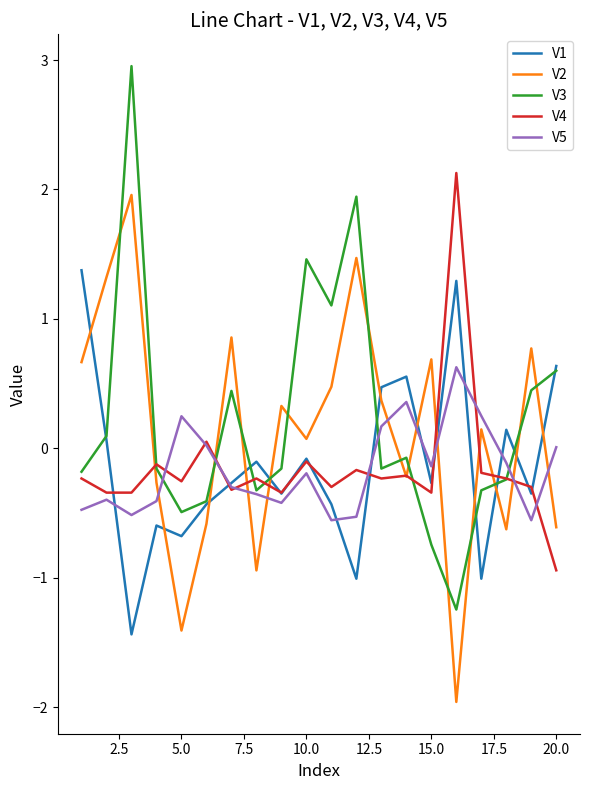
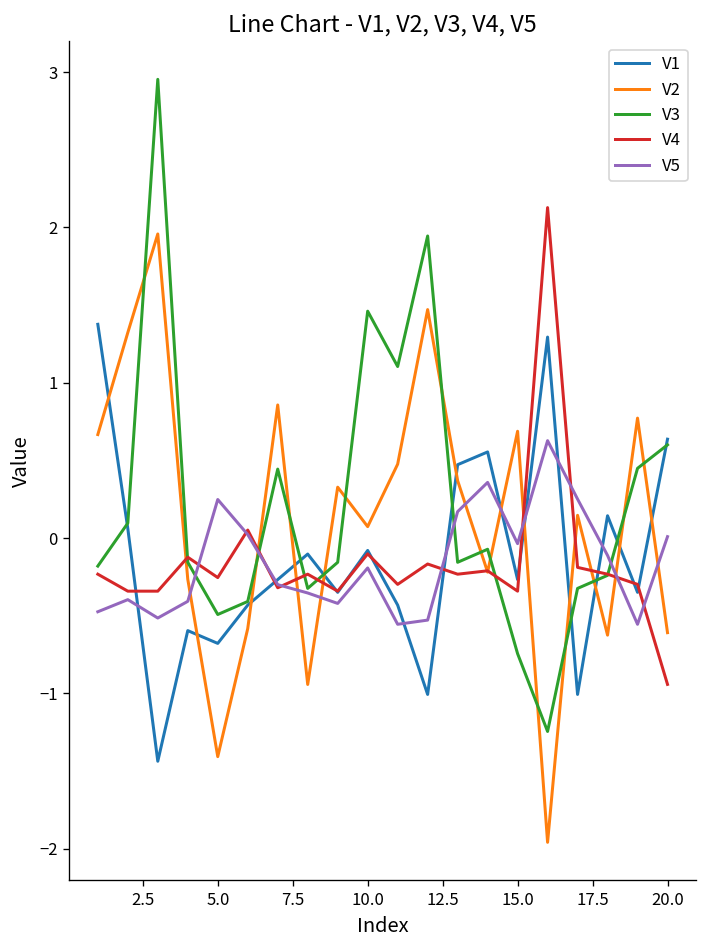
V5, 15.0: -0.14 -> -0.04
